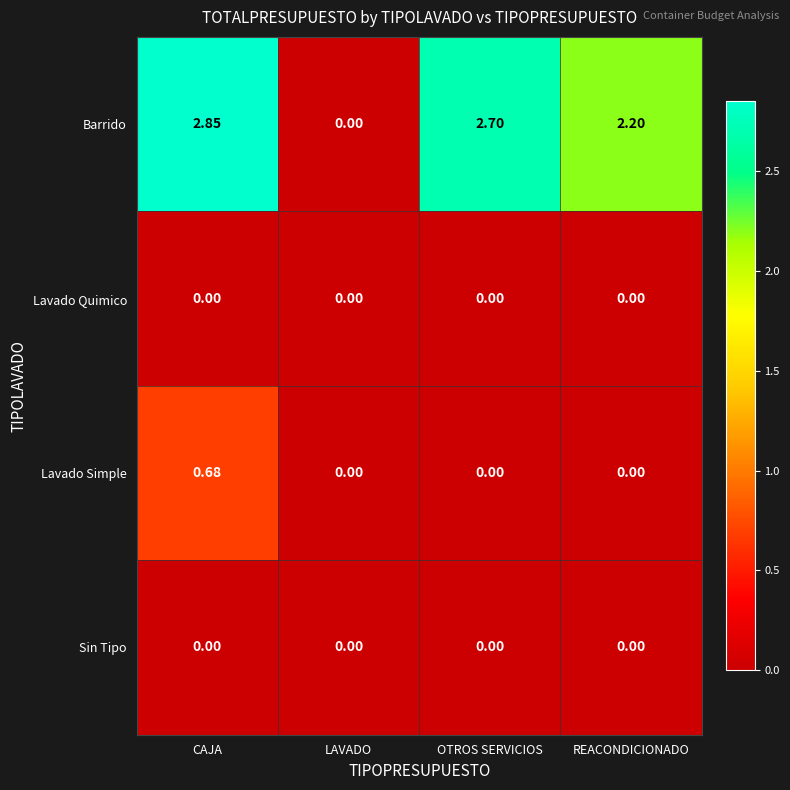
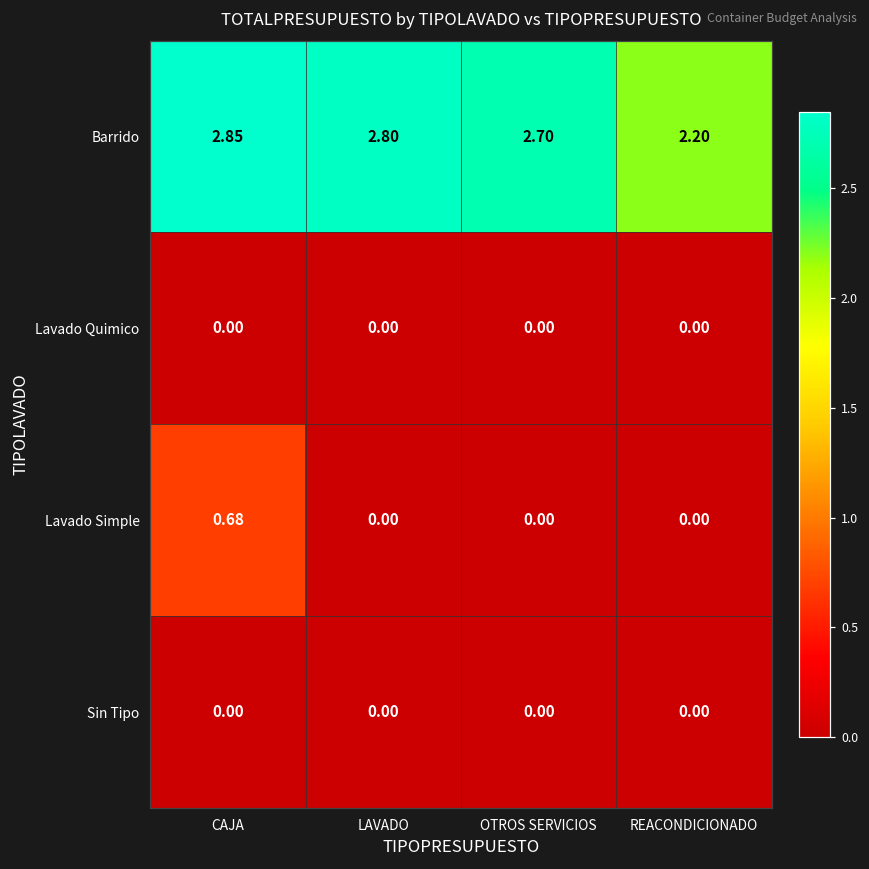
Barrido, LAVADO: 0.00 -> 2.80
